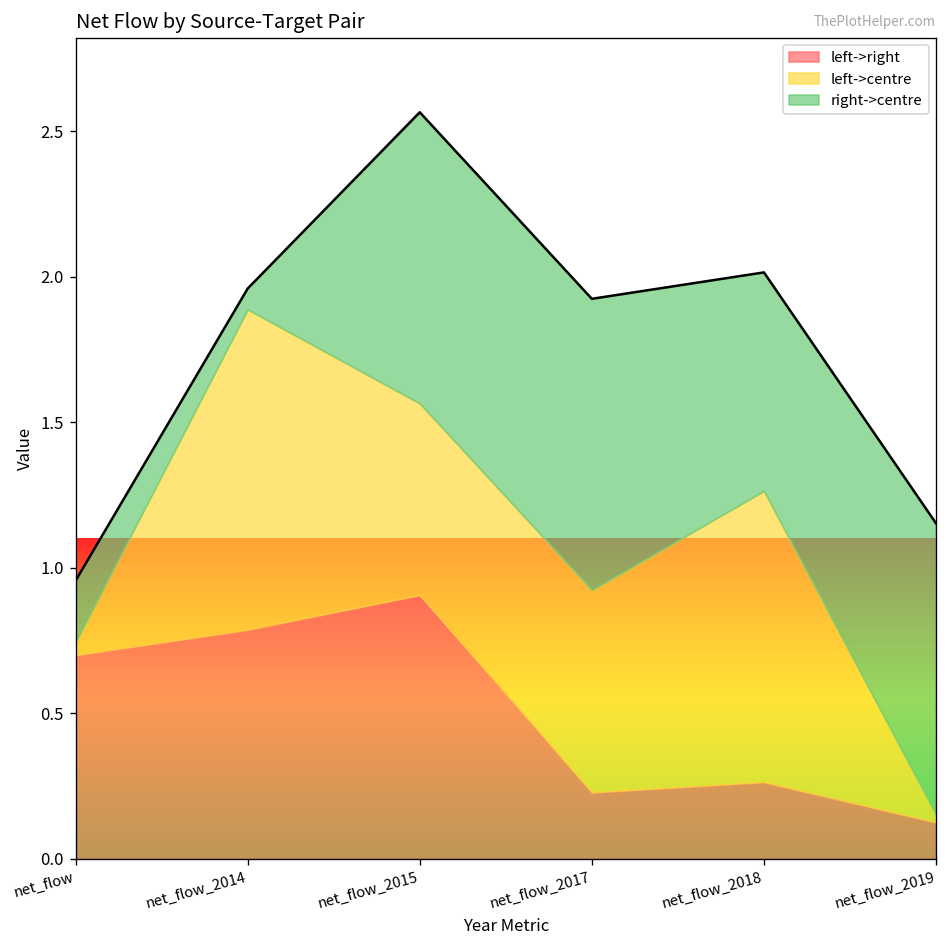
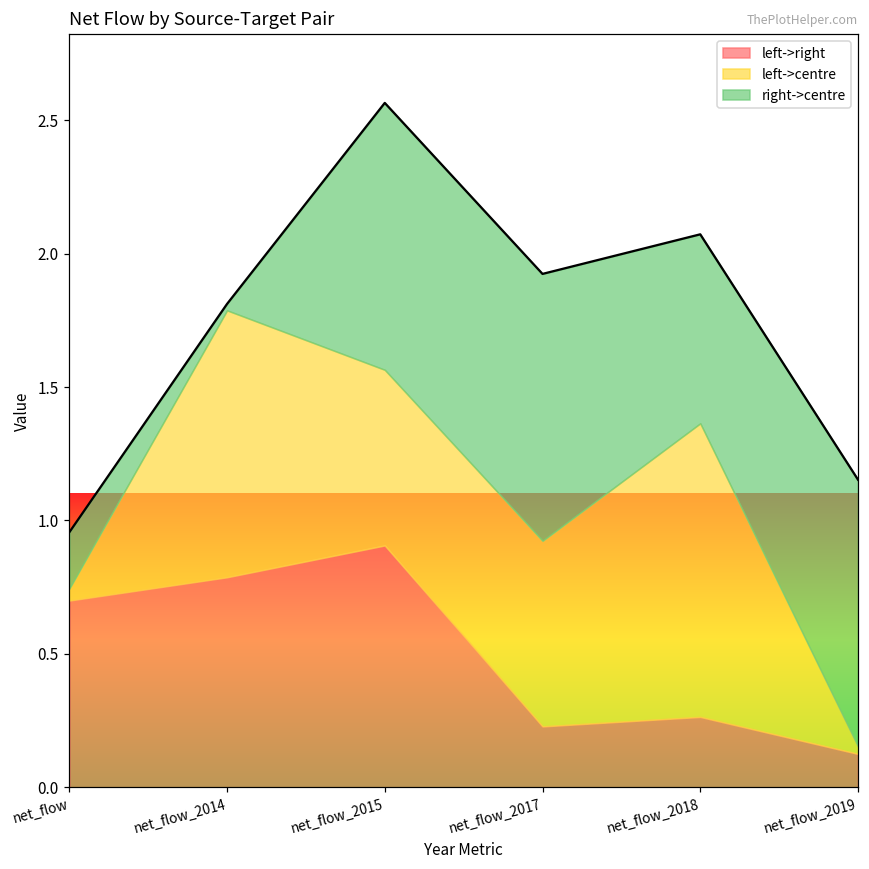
left->centre, net_flow_2014: 1.1 -> 1.0
right->centre, net_flow_2014: 0.07 -> 0.02
left->centre, net_flow_2018: 1.0 -> 1.1
right->centre, net_flow_2018: 0.75 -> 0.71
